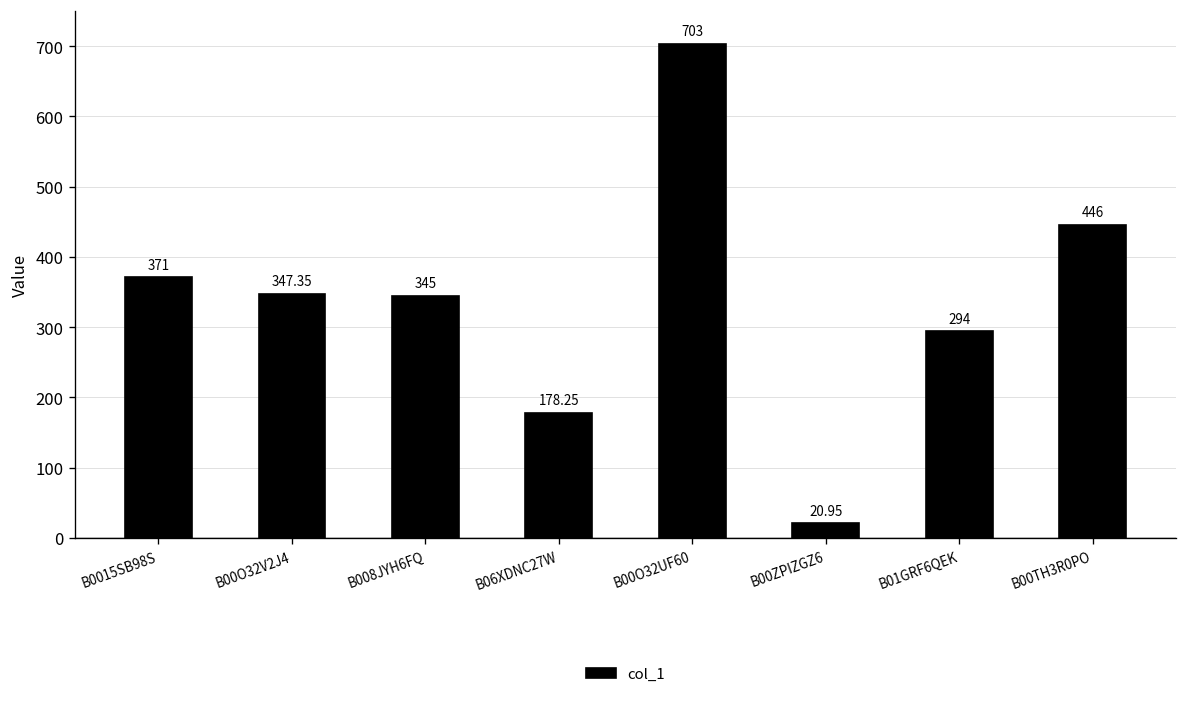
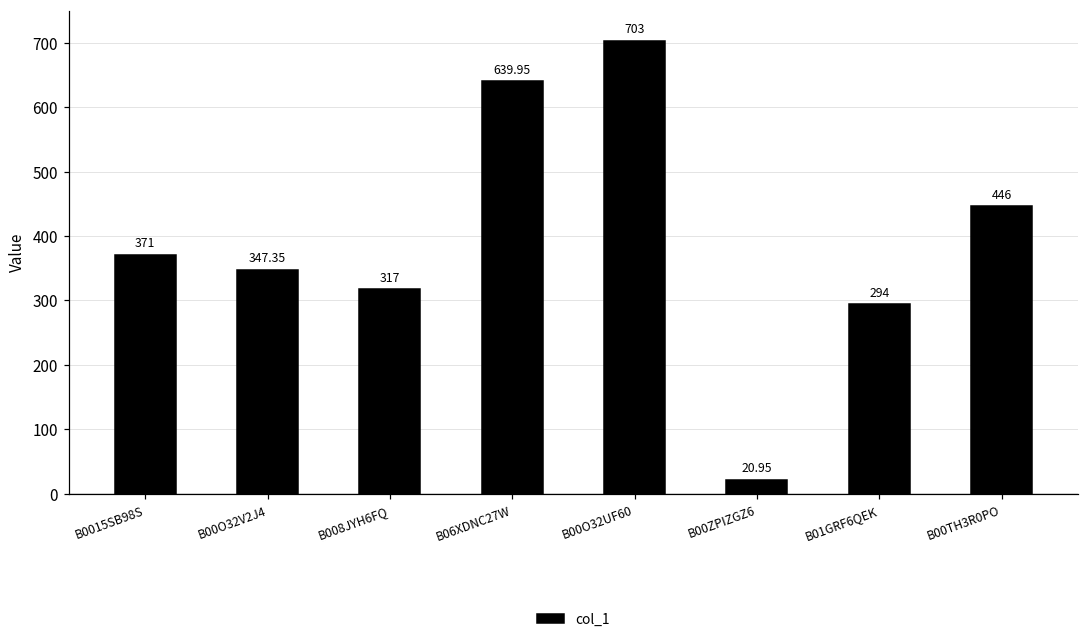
B008JYH6FQ: 345 -> 317
B06XDNC27W: 178.25 -> 639.95
